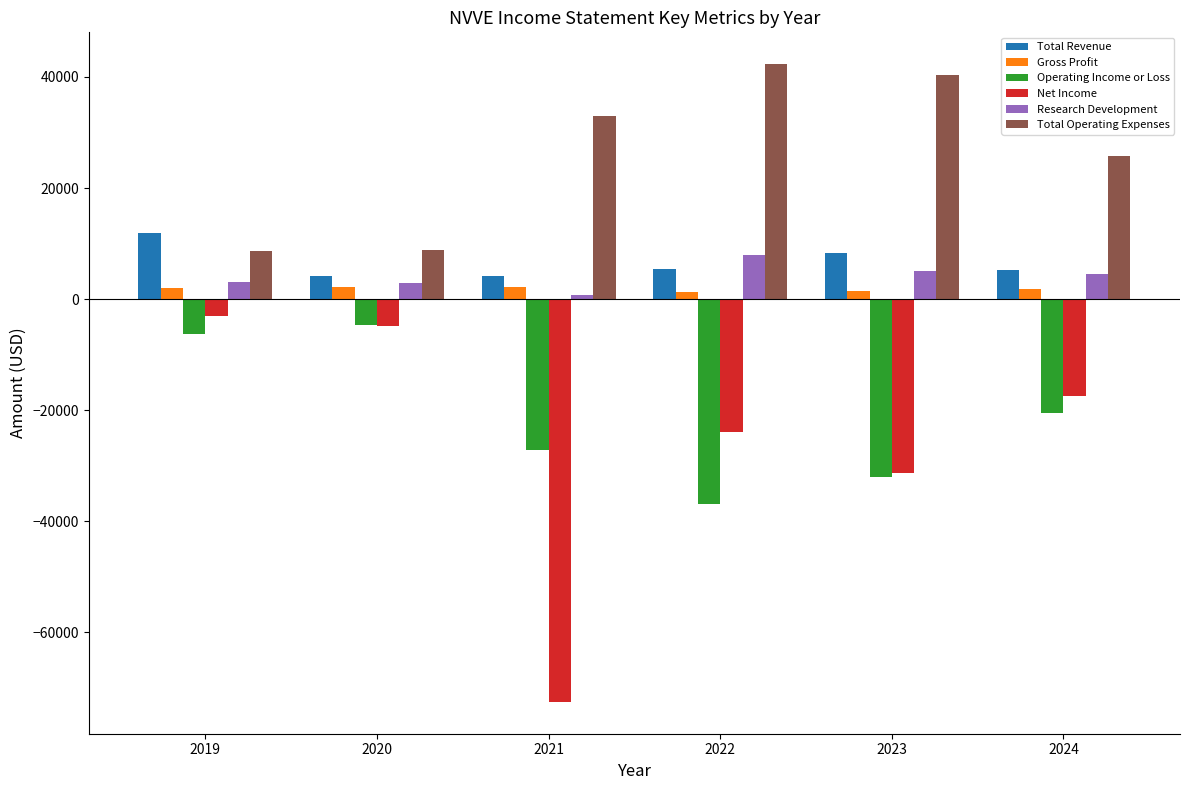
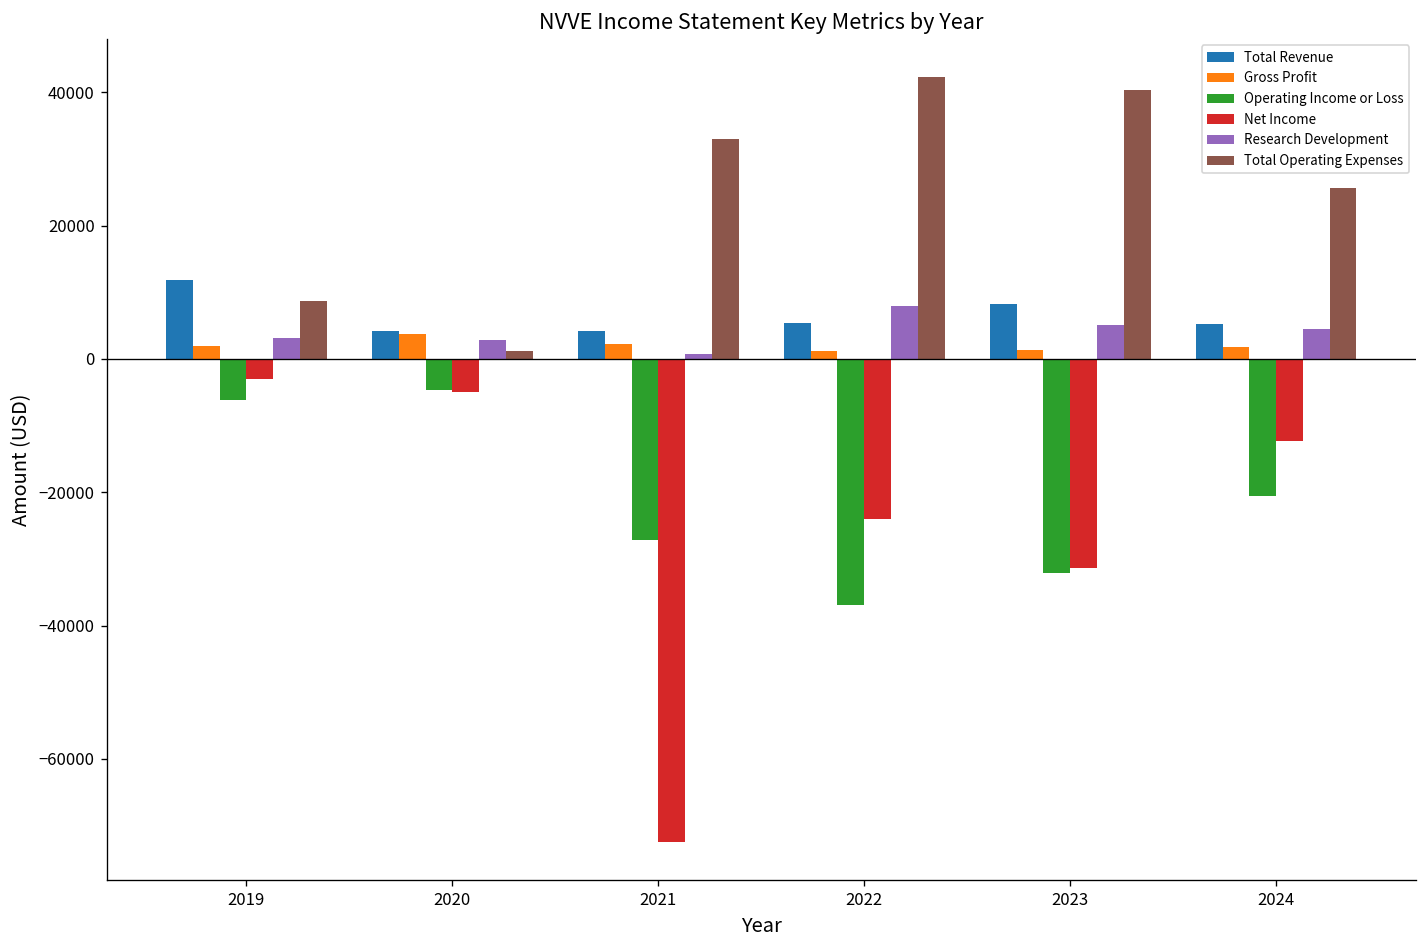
Gross Profit, 2020: 2000 -> 4000
Total Operating Expenses, 2020: 9000 -> 1000
Net Income, 2024: -17000 -> -12000
